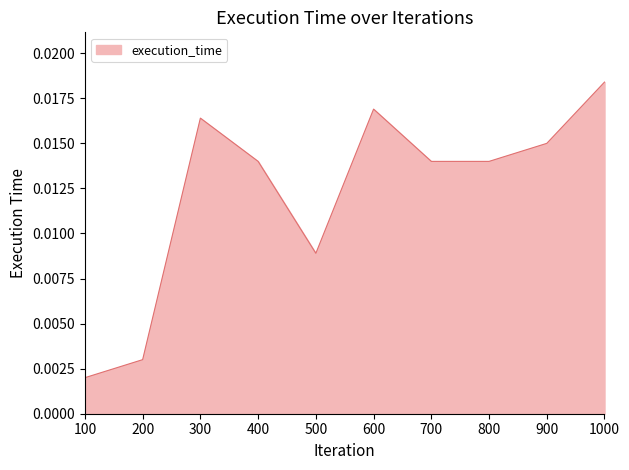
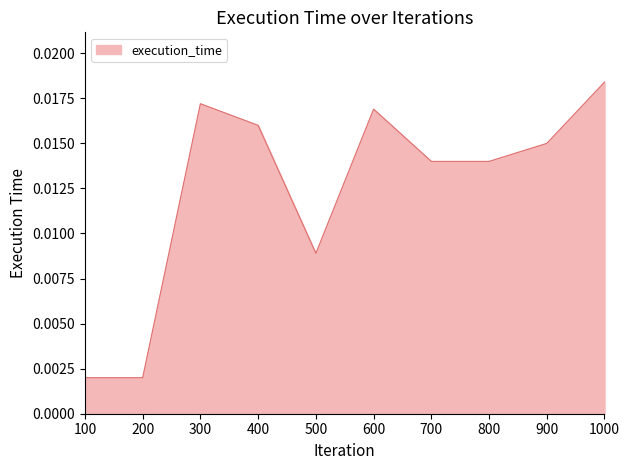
200: 0.003 -> 0.002
300: 0.0164 -> 0.0172
400: 0.014 -> 0.016
